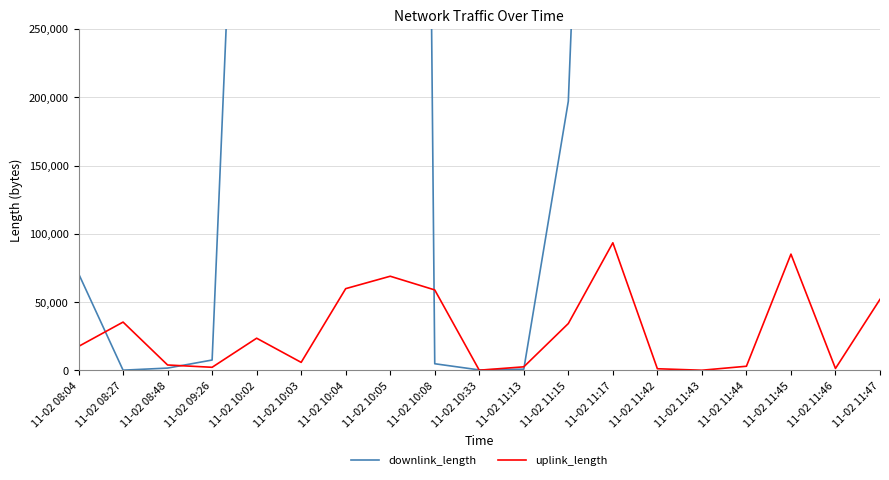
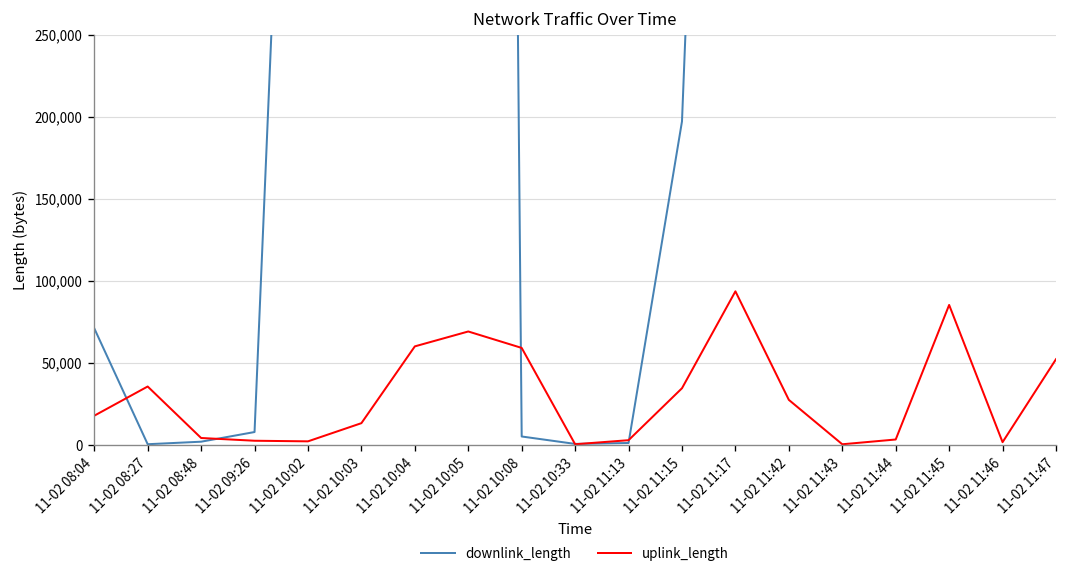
uplink_length, 11-02 10:02: 24,000 -> 2,000
uplink_length, 11-02 10:03: 6,000 -> 13,000
uplink_length, 11-02 11:42: 1,000 -> 27,000
